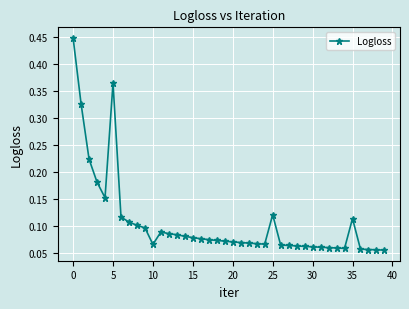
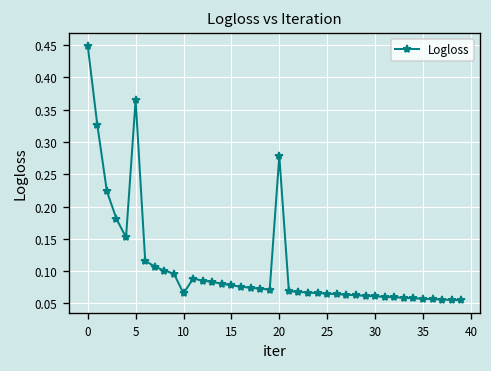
20: 0.07 -> 0.28
25: 0.12 -> 0.07
35: 0.11 -> 0.06
